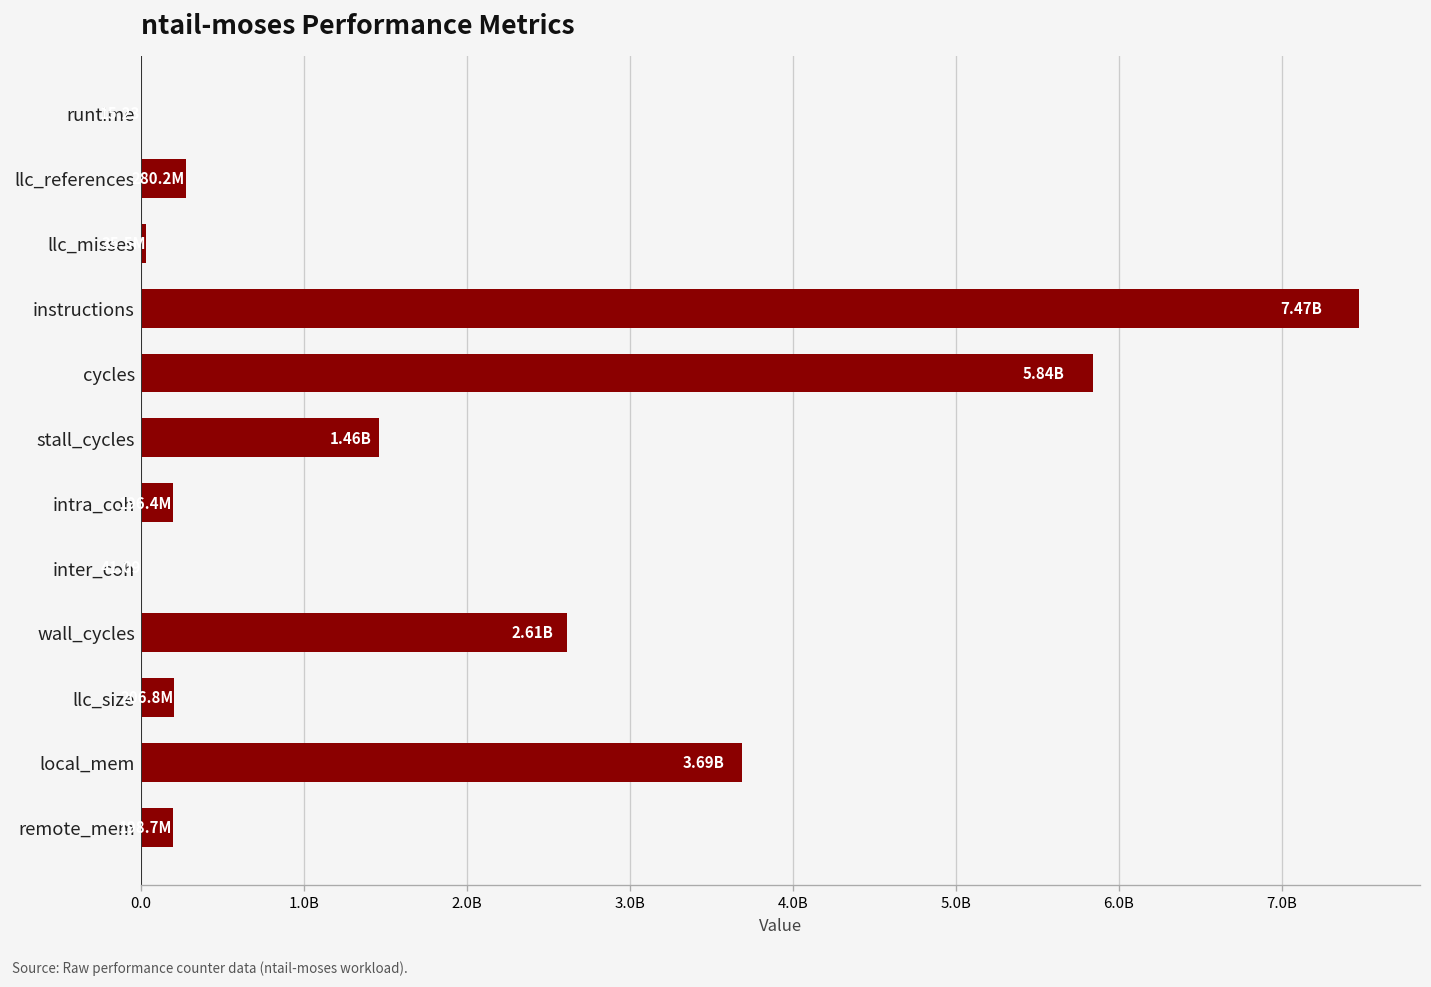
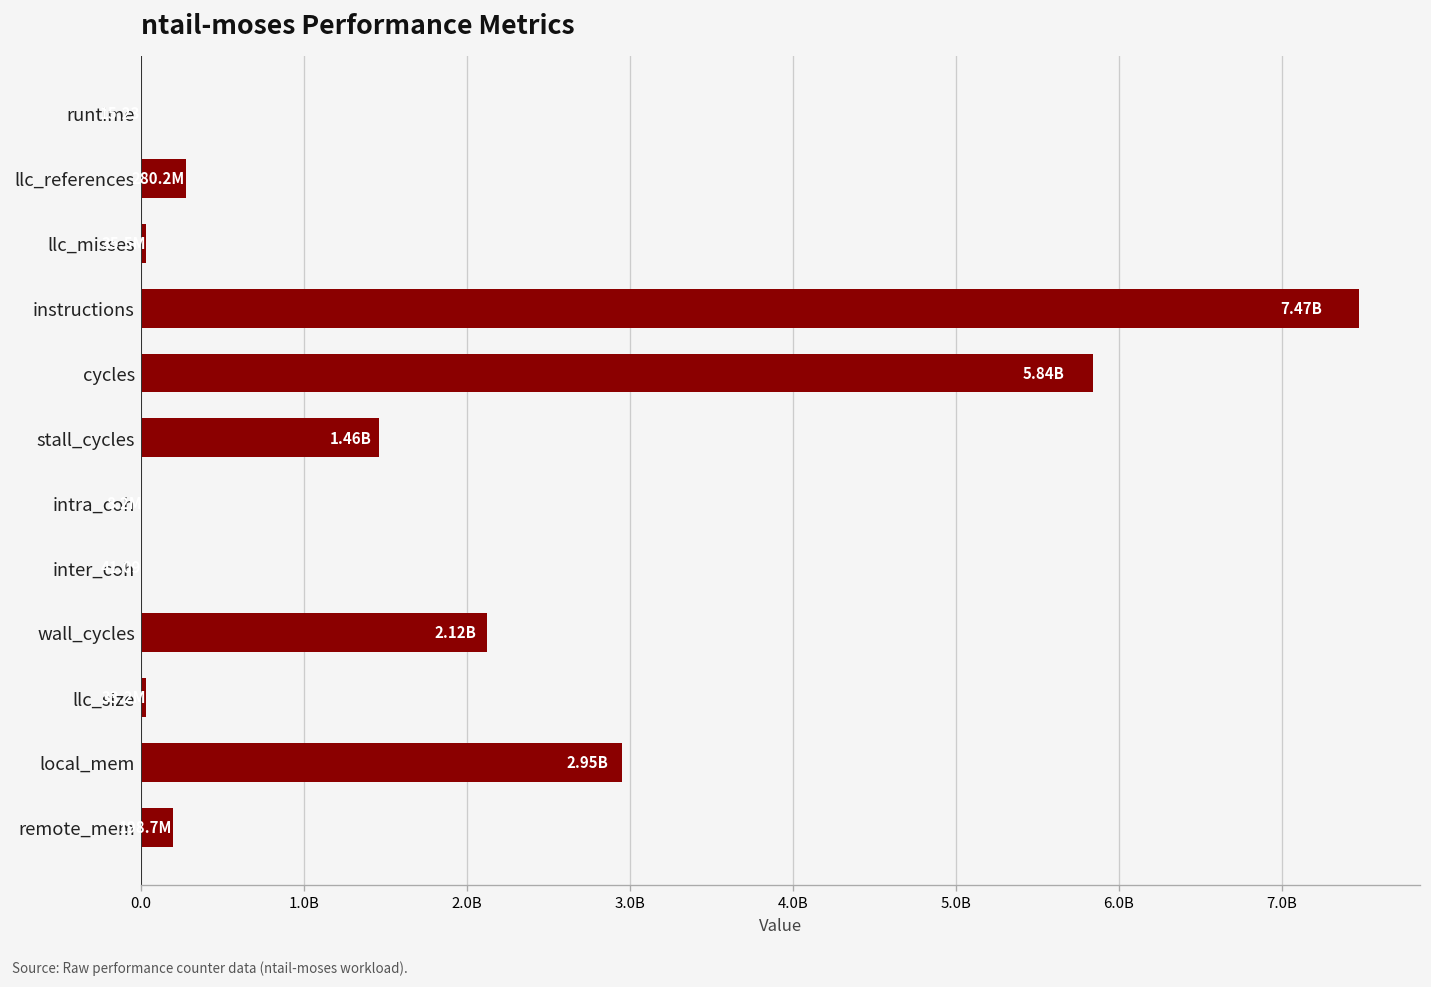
intra_coh: 200000000 -> 10000000
wall_cycles: 2.61B -> 2.12B
llc_size: 210000000 -> 30000000
local_mem: 3.69B -> 2.95B
